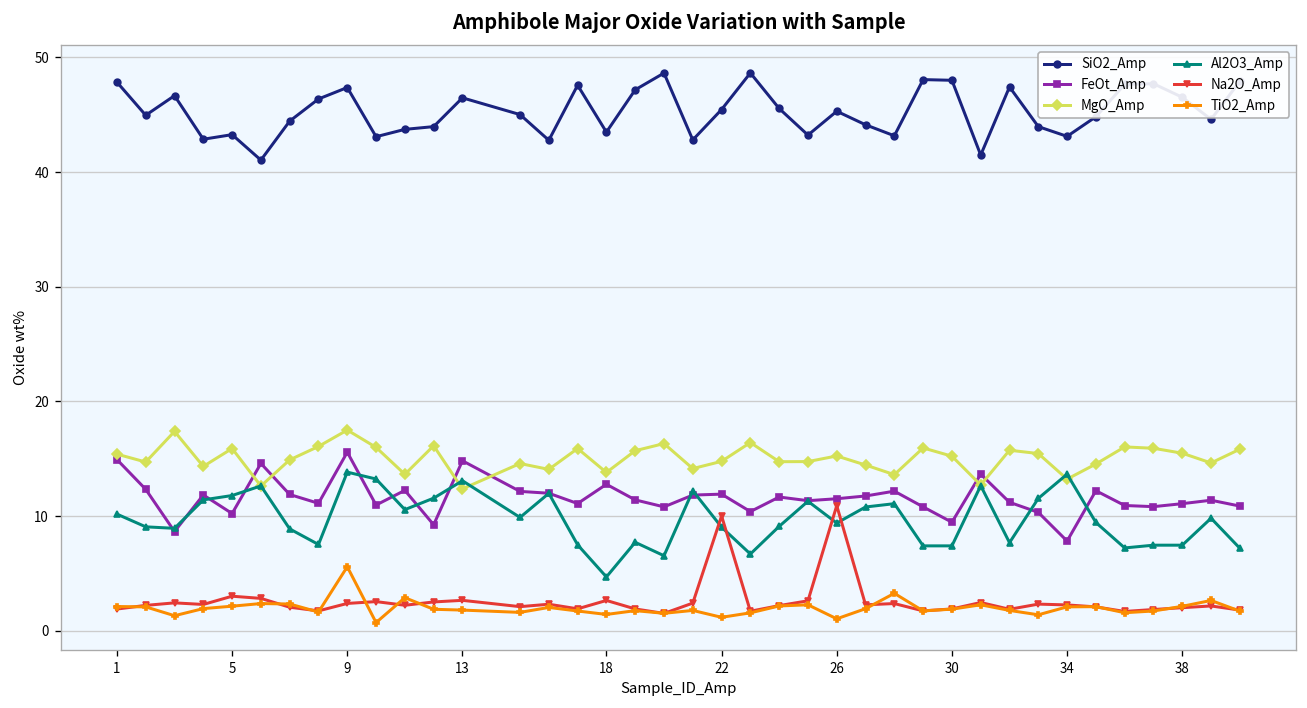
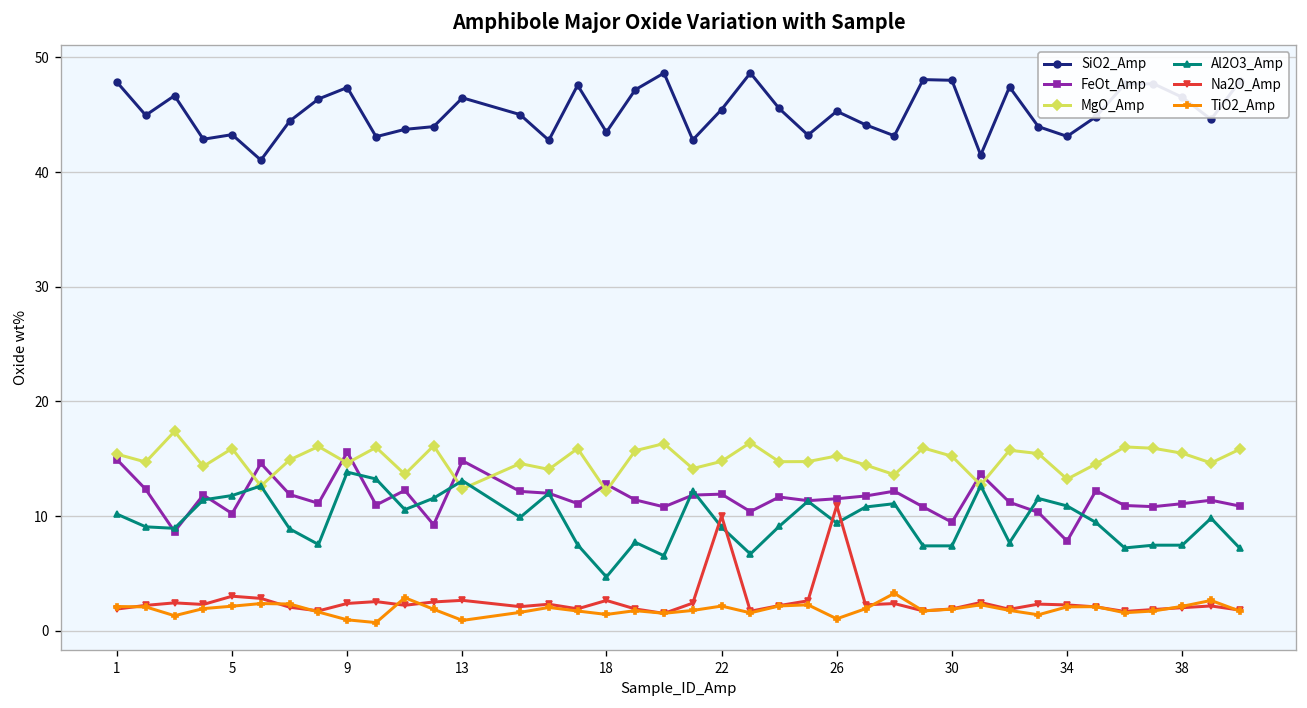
MgO_Amp, 9: 18 -> 15
TiO2_Amp, 9: 6 -> 1
TiO2_Amp, 13: 2 -> 1
MgO_Amp, 18: 14 -> 12
TiO2_Amp, 22: 1 -> 2
Al2O3_Amp, 34: 14 -> 11
